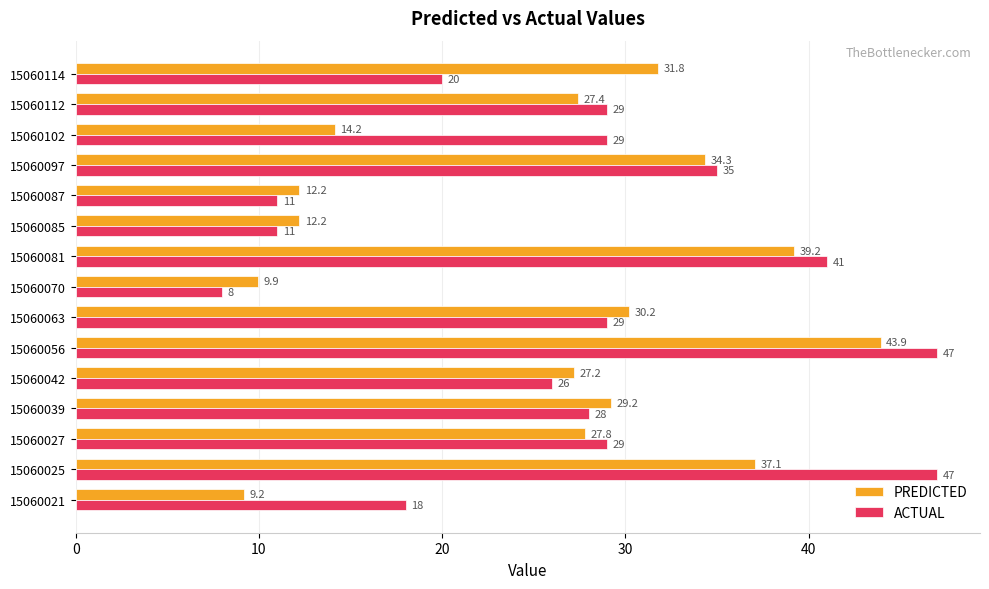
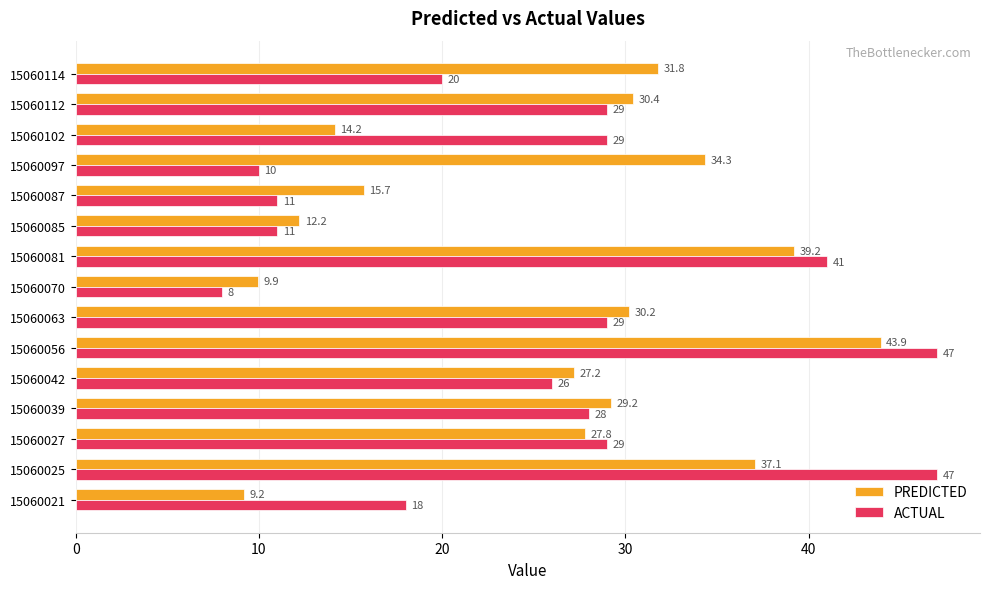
PREDICTED, 15060112: 27.4 -> 30.4
ACTUAL, 15060097: 35 -> 10
PREDICTED, 15060087: 12.2 -> 15.7
